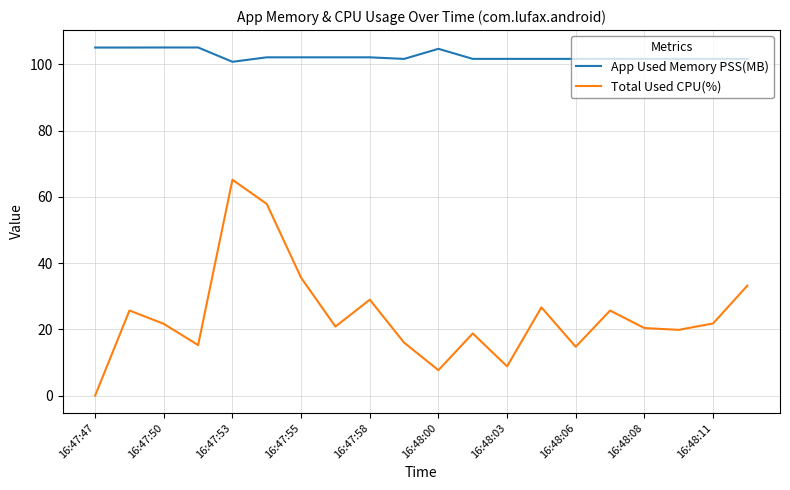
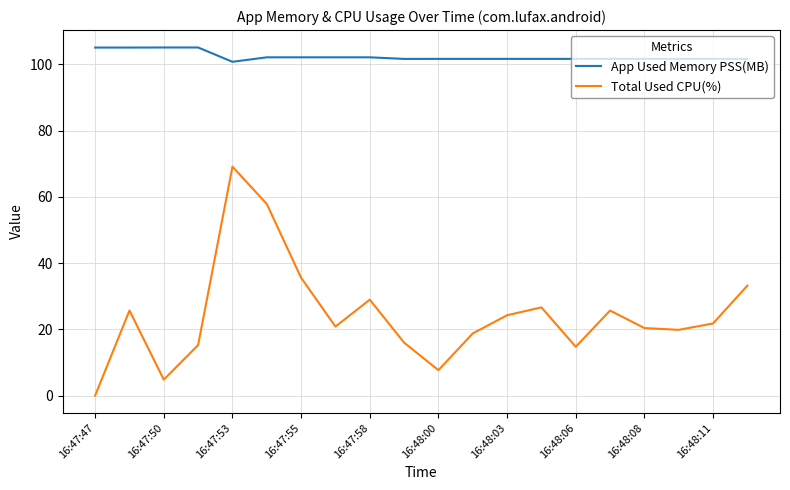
Total Used CPU(%), 16:47:50: 22 -> 5
Total Used CPU(%), 16:47:53: 65 -> 69
App Used Memory PSS(MB), 16:48:00: 105 -> 102
Total Used CPU(%), 16:48:03: 9 -> 24
